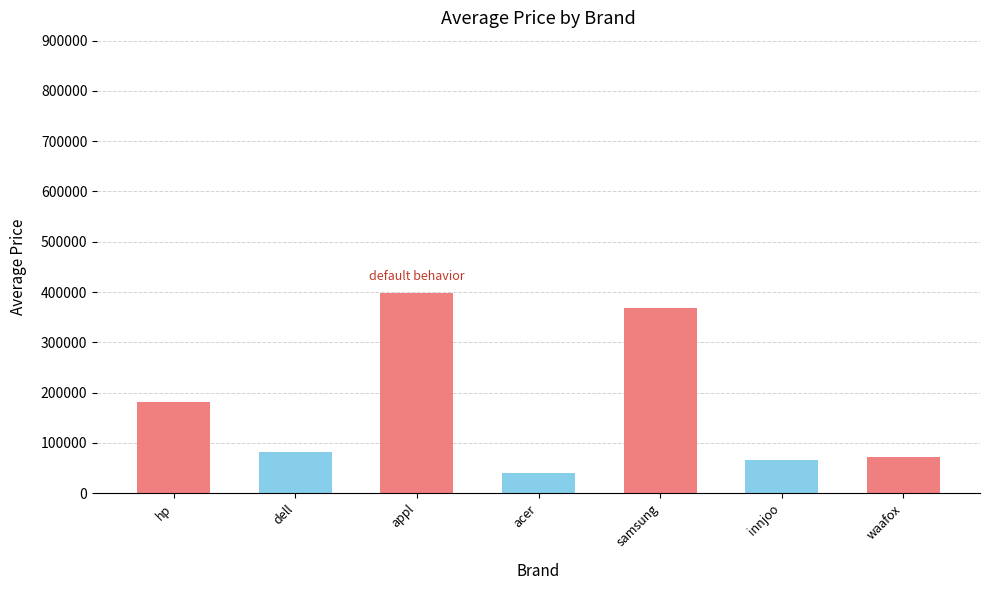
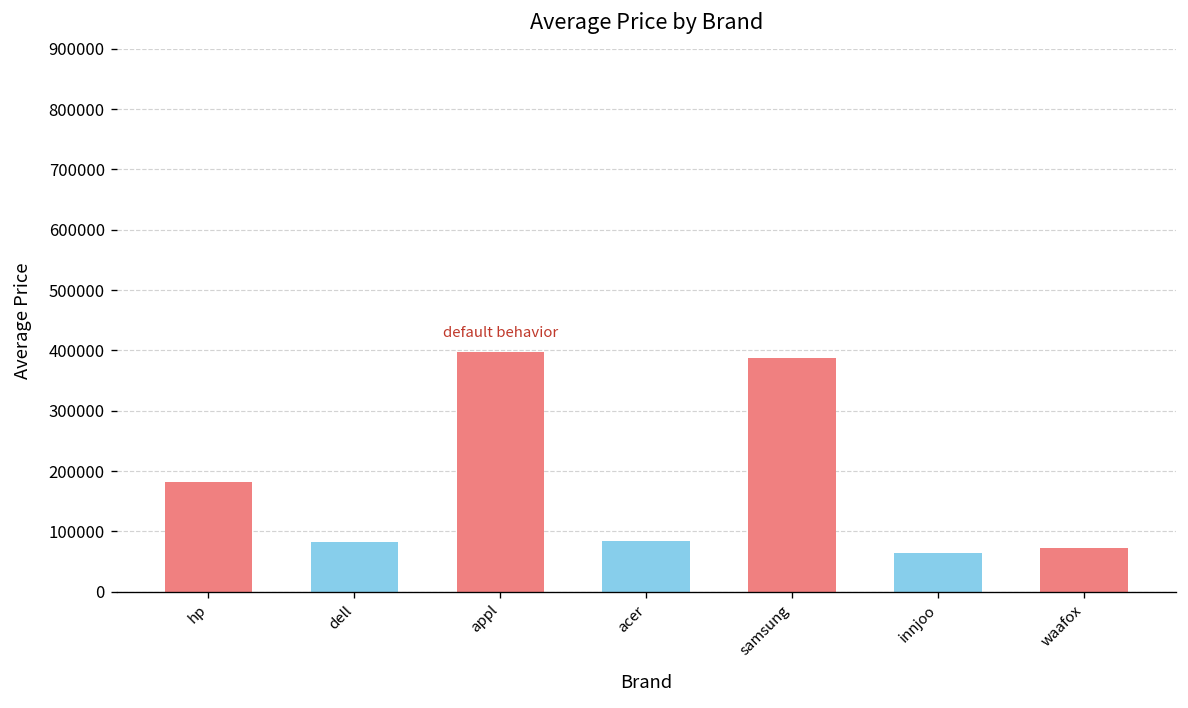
acer: 40000 -> 80000
samsung: 370000 -> 390000
